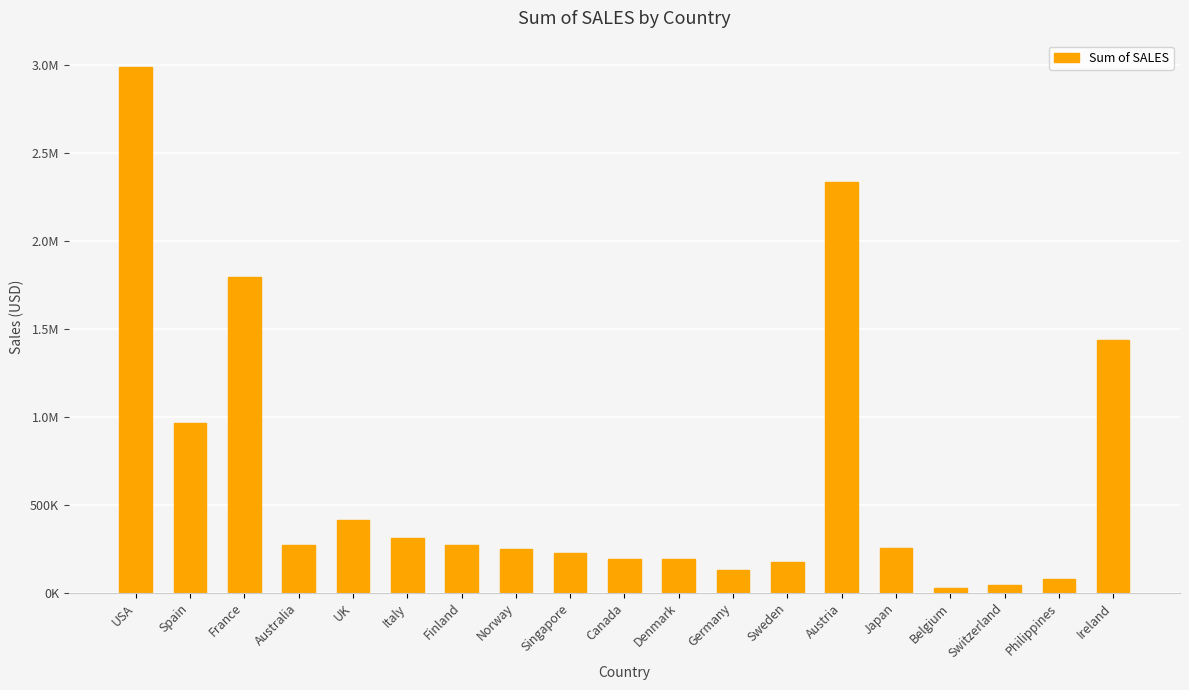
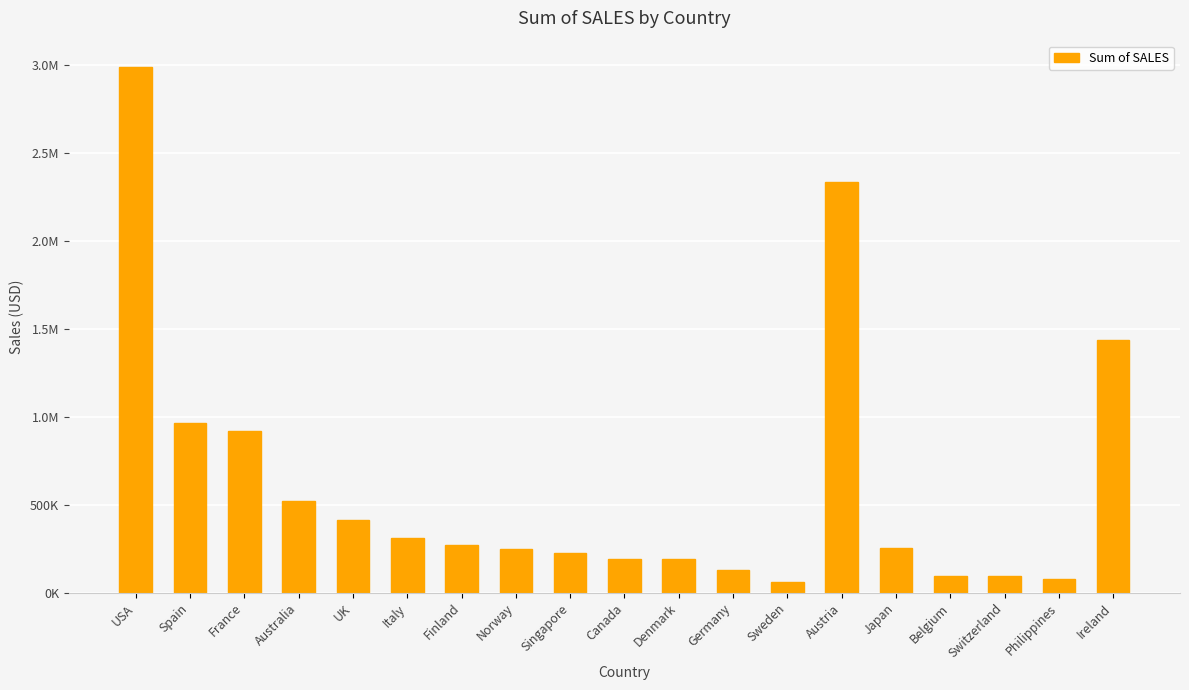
France: 1800000 -> 920000
Australia: 270000 -> 520000
Sweden: 170000 -> 60000
Belgium: 30000 -> 90000
Switzerland: 50000 -> 90000
